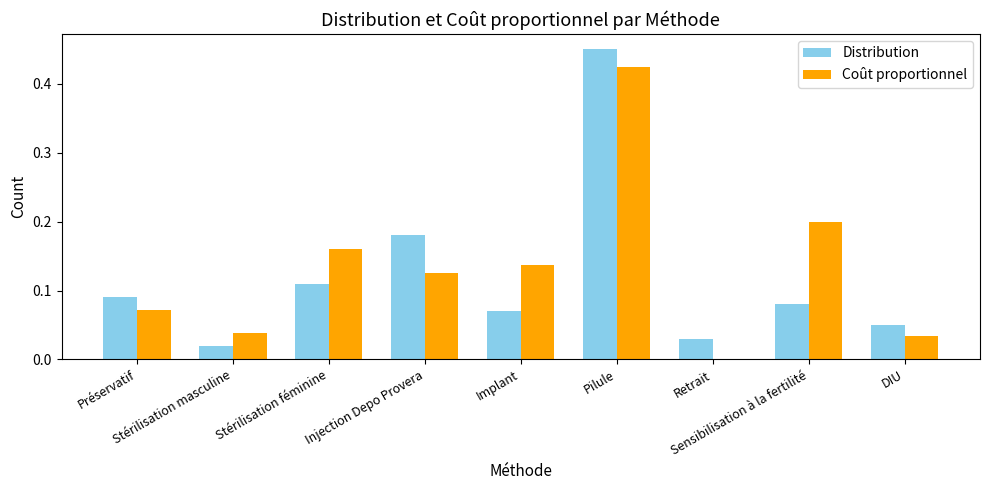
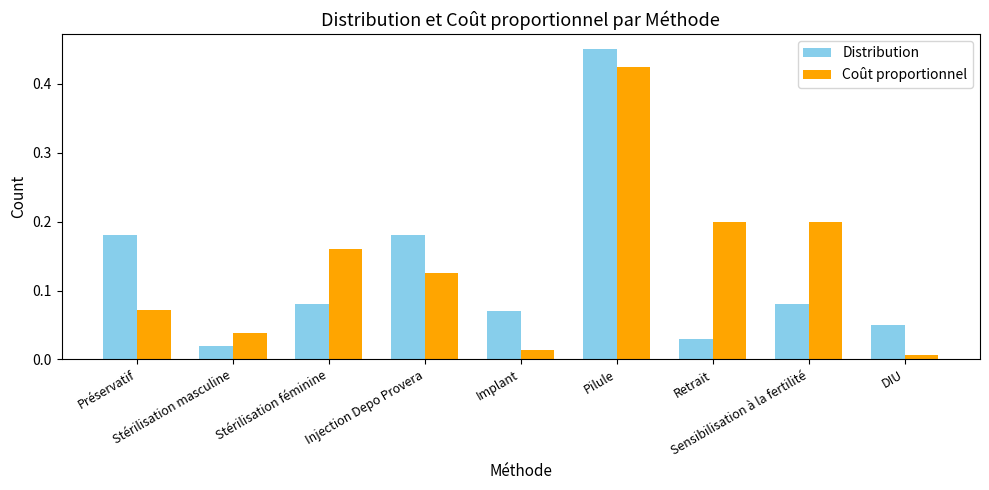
Distribution, Préservatif: 0.09 -> 0.18
Distribution, Stérilisation féminine: 0.11 -> 0.08
Coût proportionnel, Implant: 0.14 -> 0.01
Coût proportionnel, Retrait: 0.0 -> 0.2
Coût proportionnel, DIU: 0.03 -> 0.01
